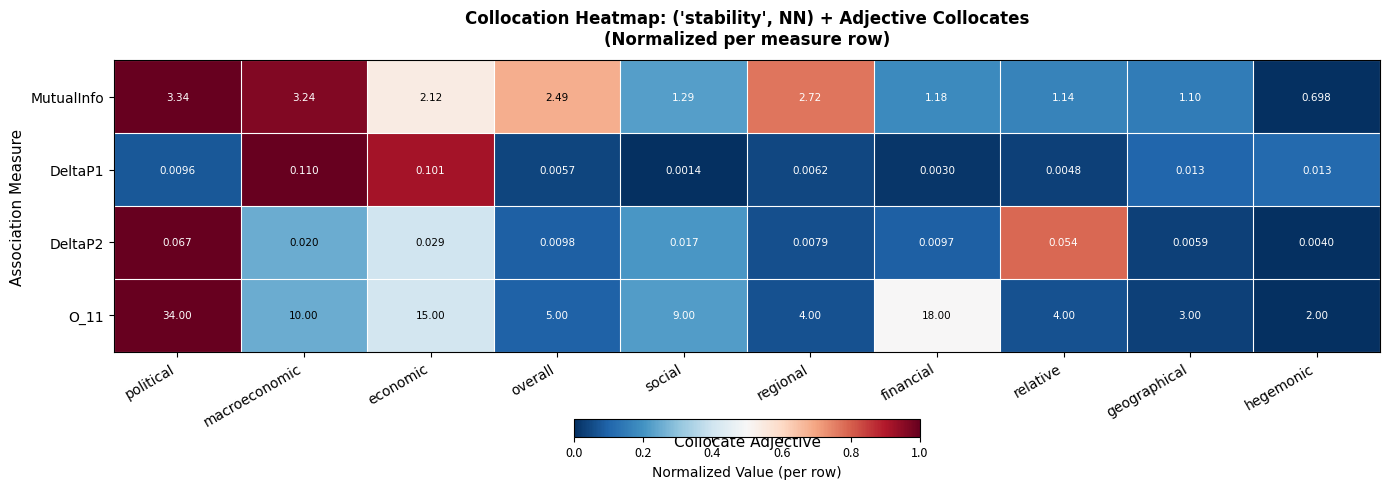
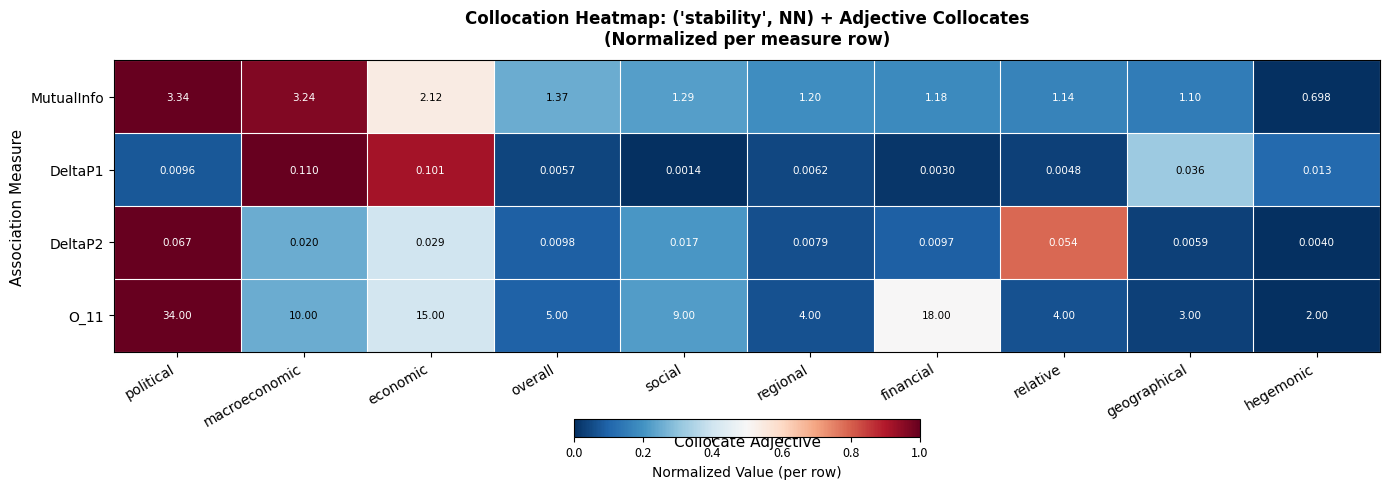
MutualInfo, overall: 2.49 -> 1.37
MutualInfo, regional: 2.72 -> 1.20
DeltaP1, geographical: 0.013 -> 0.036
